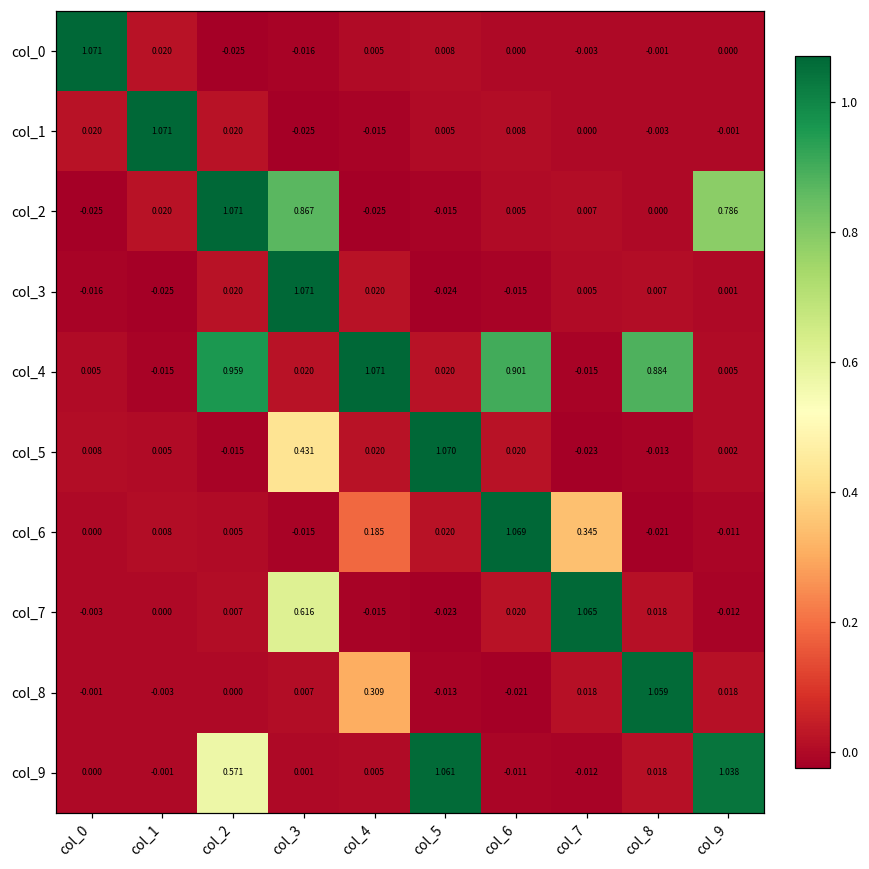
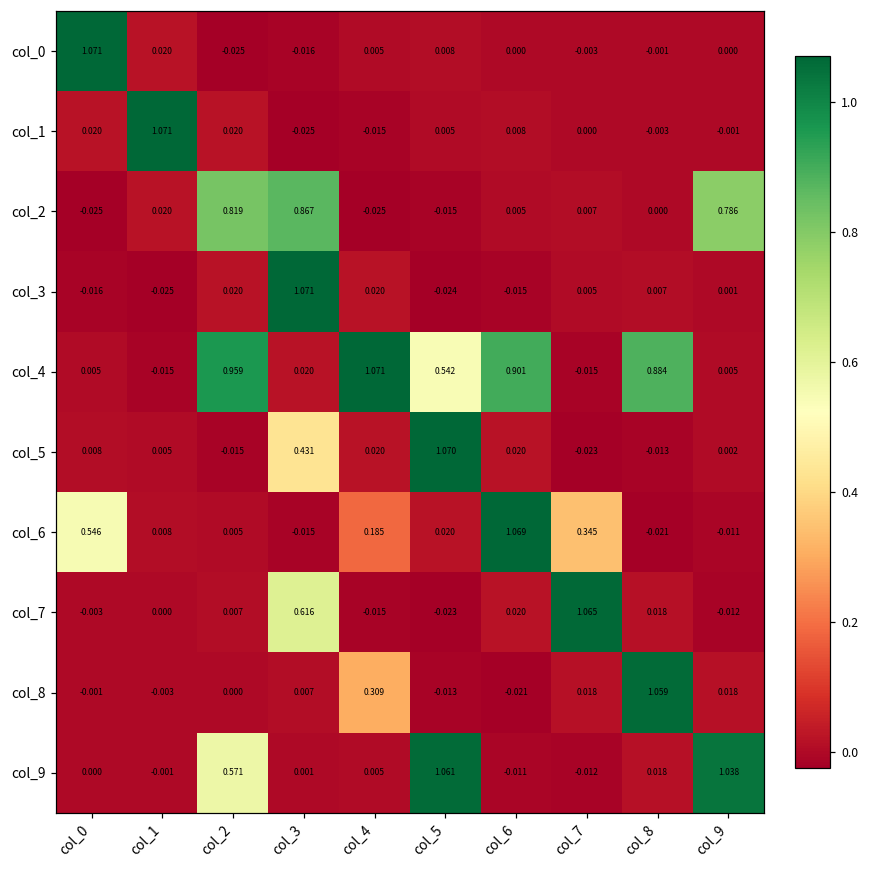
col_2, col_2: 1.071 -> 0.819
col_4, col_5: 0.020 -> 0.542
col_6, col_0: 0.000 -> 0.546
